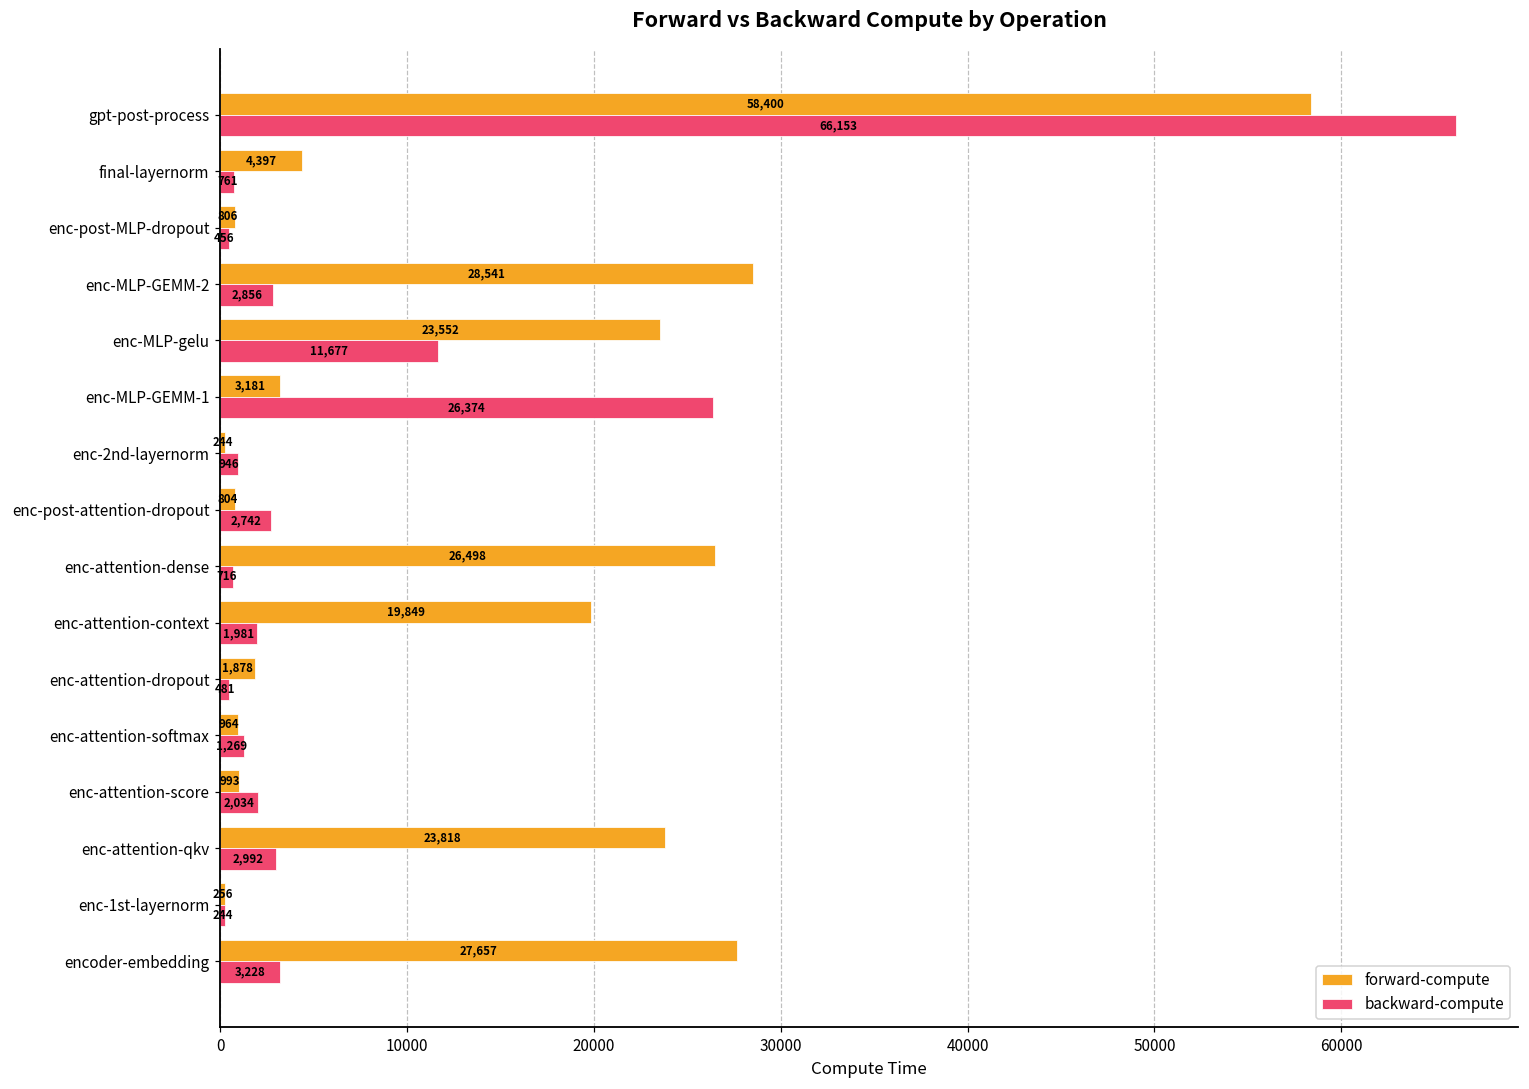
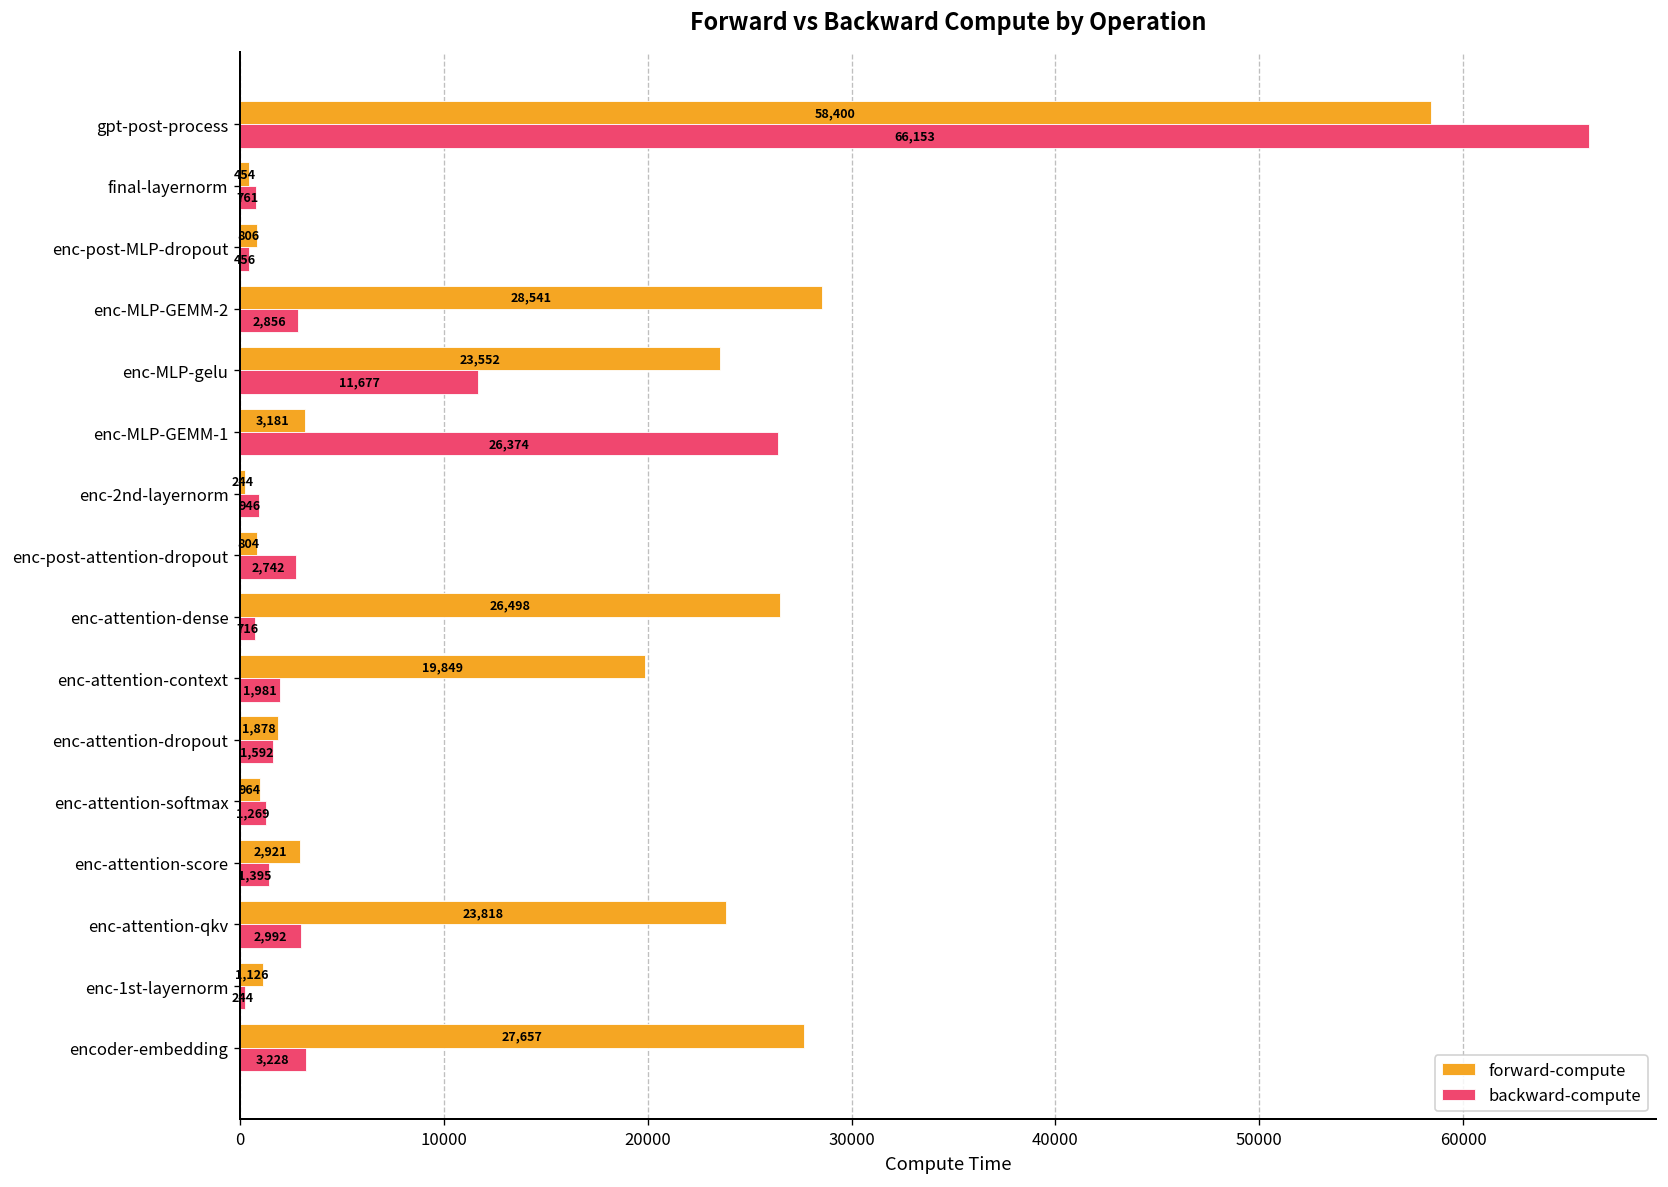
forward-compute, final-layernorm: 4,397 -> 454
backward-compute, enc-attention-dropout: 481 -> 1,592
forward-compute, enc-attention-score: 993 -> 2,921
backward-compute, enc-attention-score: 2,034 -> 1,395
forward-compute, enc-1st-layernorm: 256 -> 1,126
